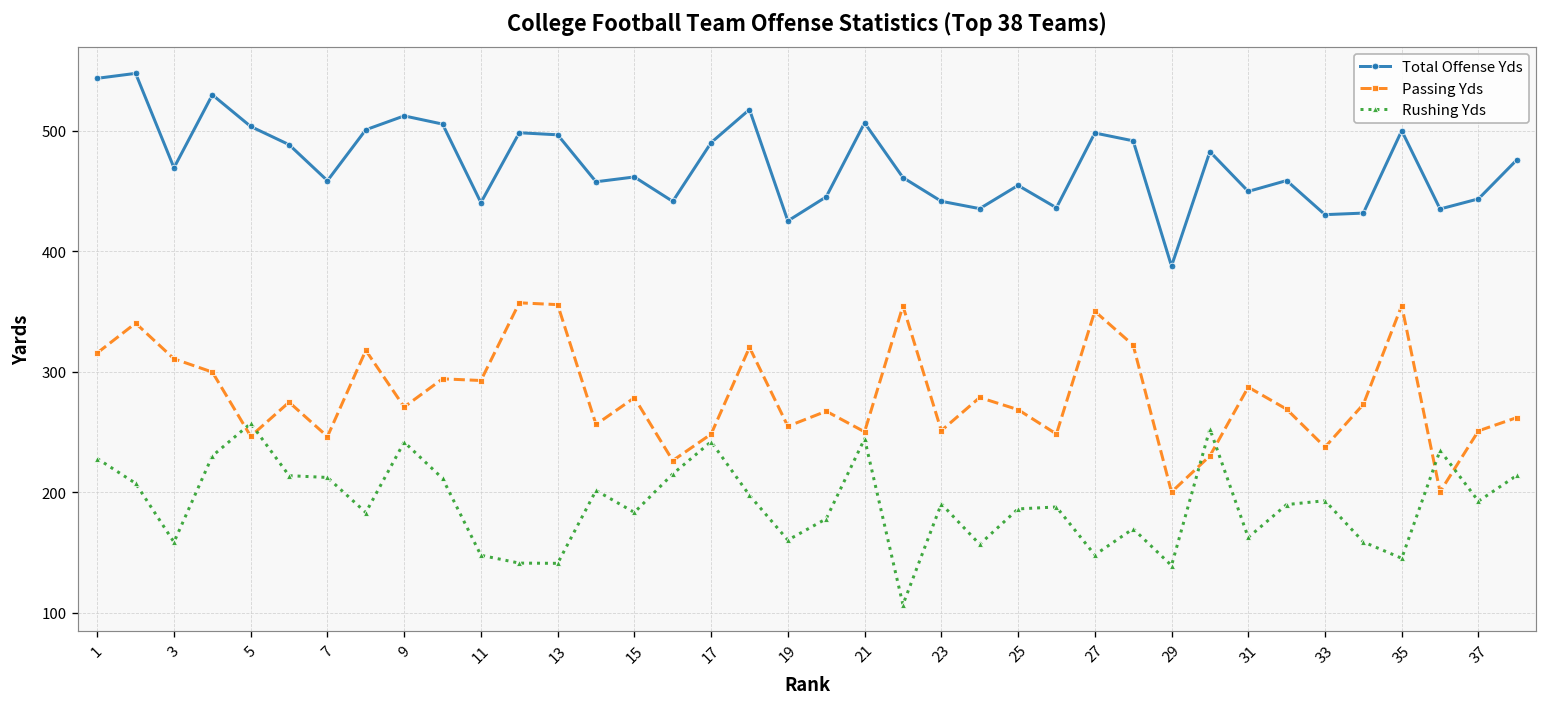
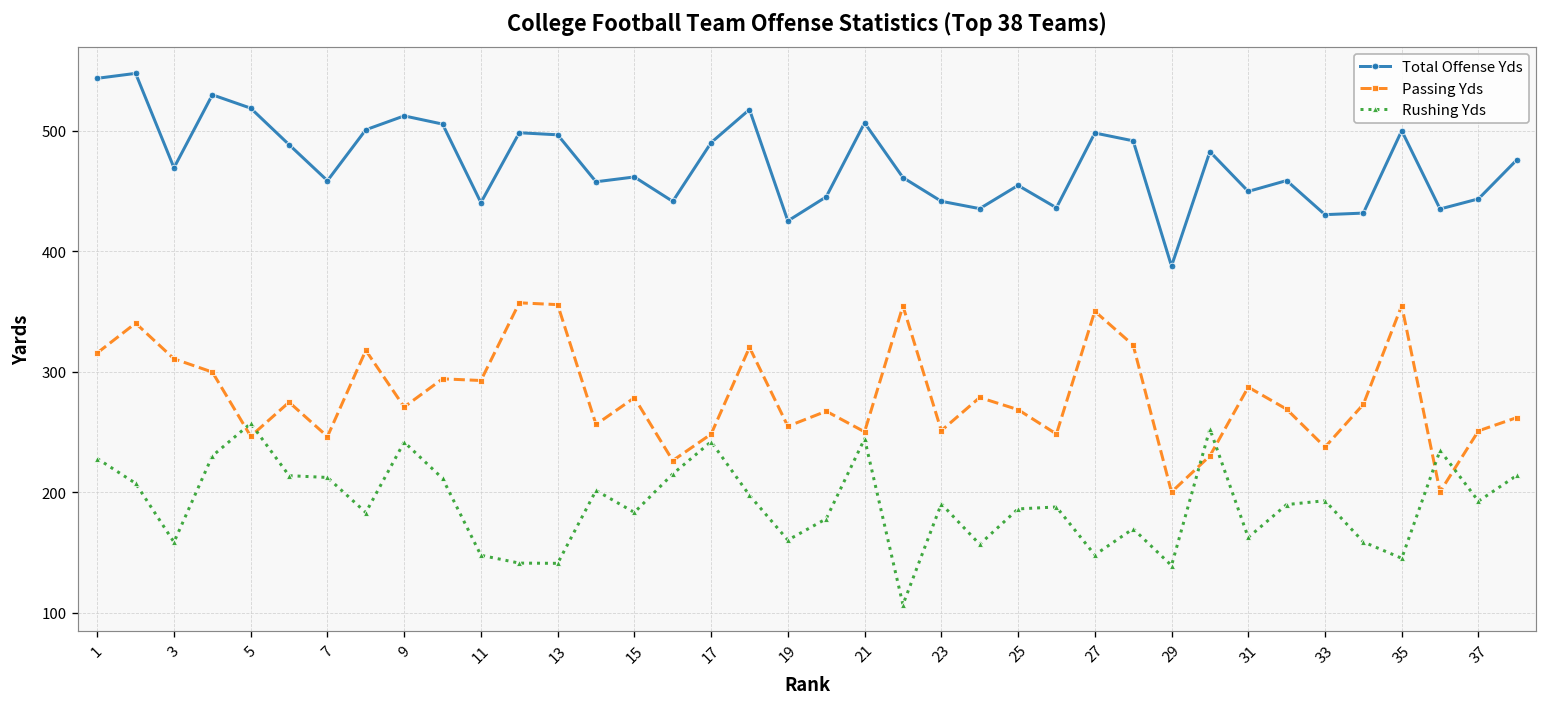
Total Offense Yds, 5: 504 -> 519
